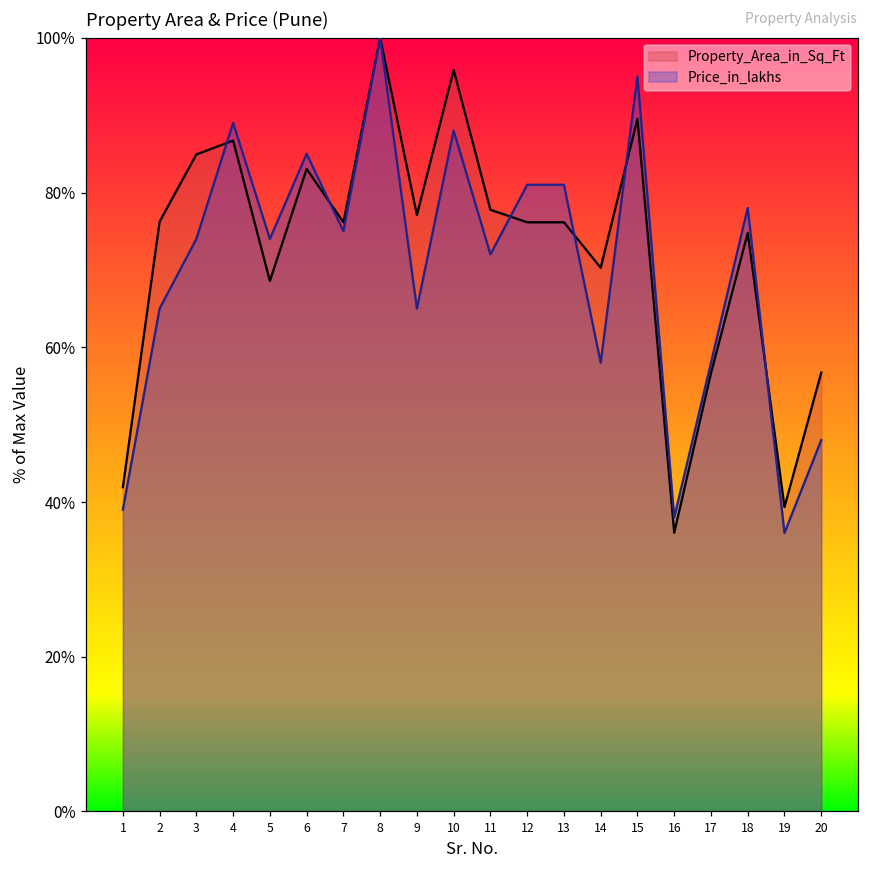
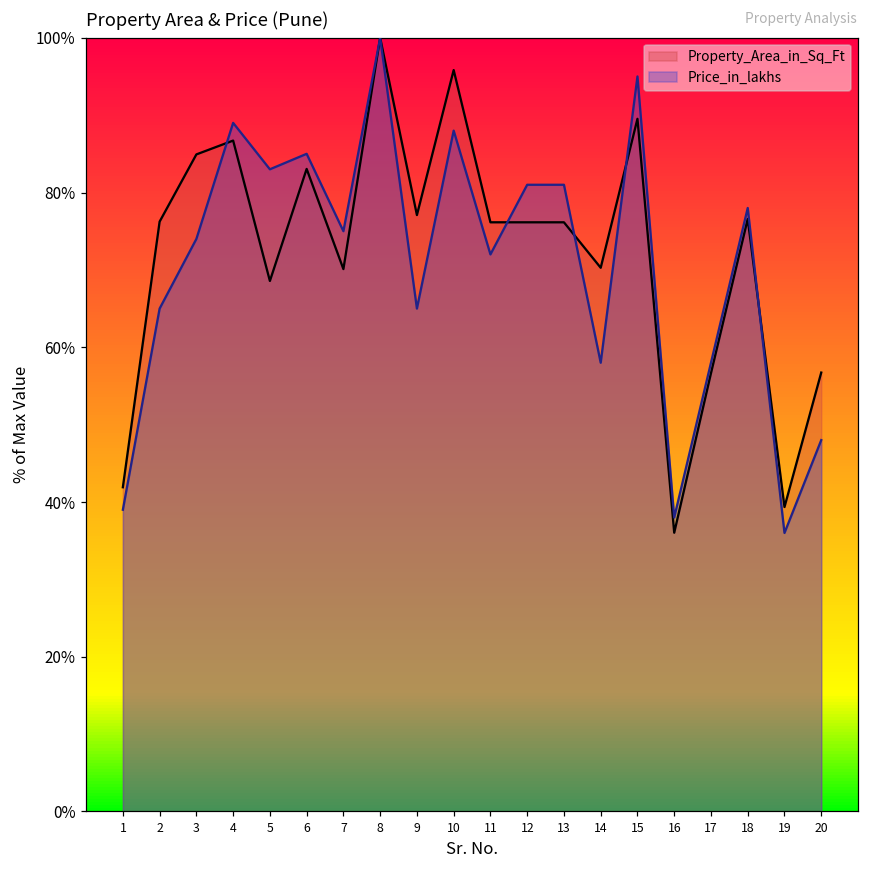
Price_in_lakhs, 5: 74% -> 83%
Property_Area_in_Sq_Ft, 7: 76% -> 70%
Property_Area_in_Sq_Ft, 11: 78% -> 76%
Property_Area_in_Sq_Ft, 18: 75% -> 77%
